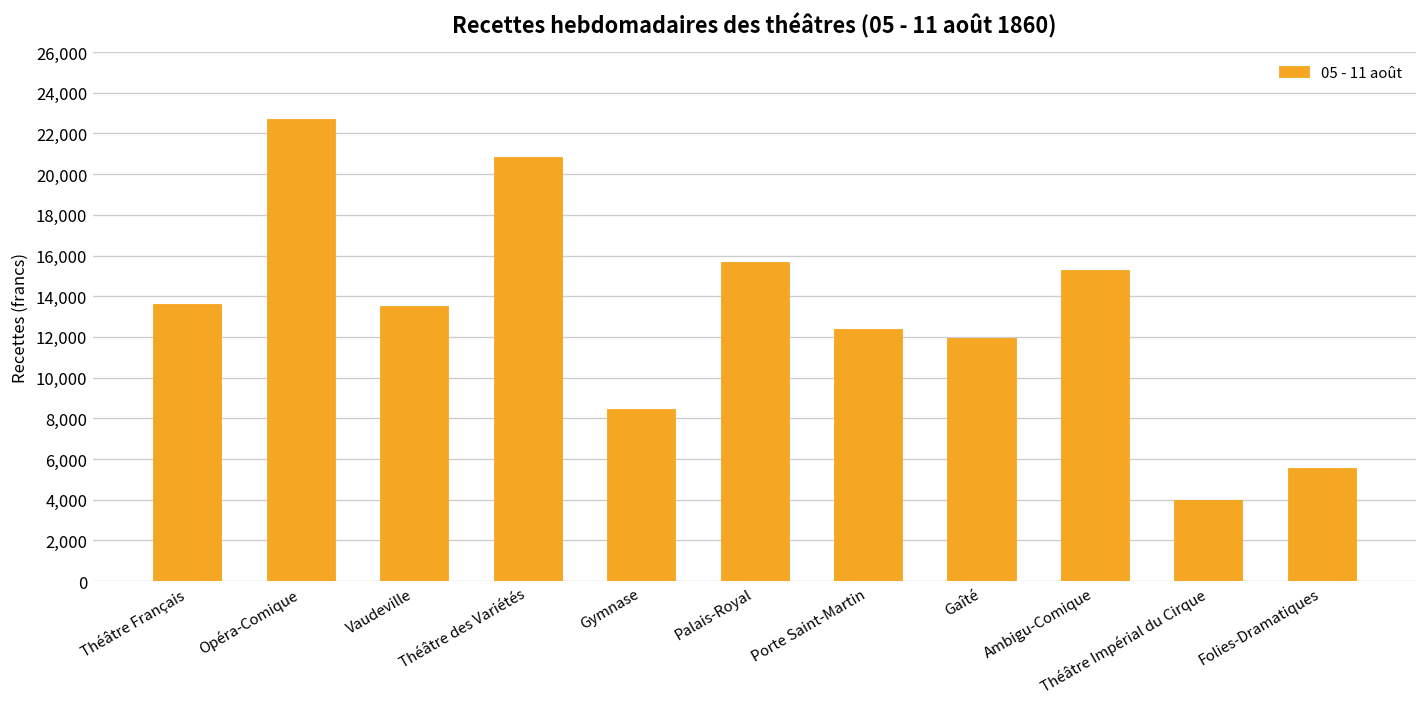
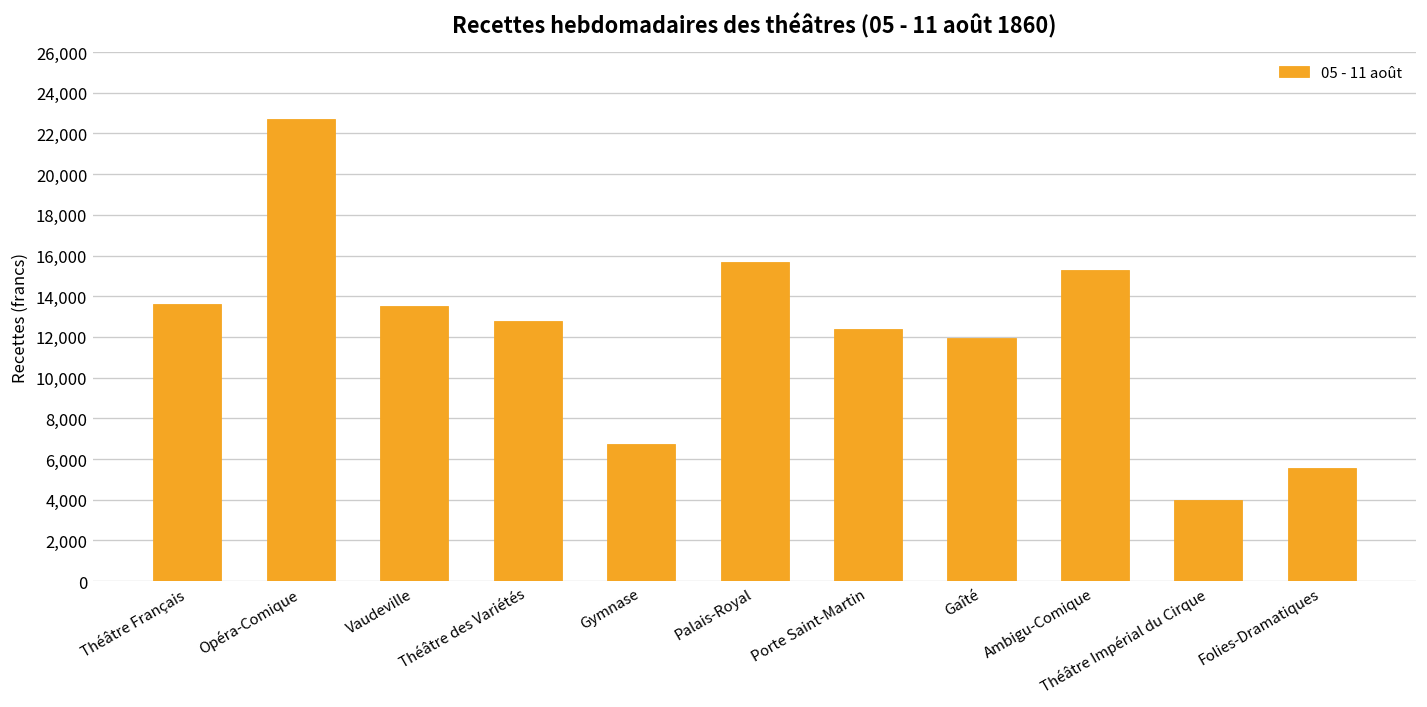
Théâtre des Variétés: 20,900 -> 12,800
Gymnase: 8,500 -> 6,700
